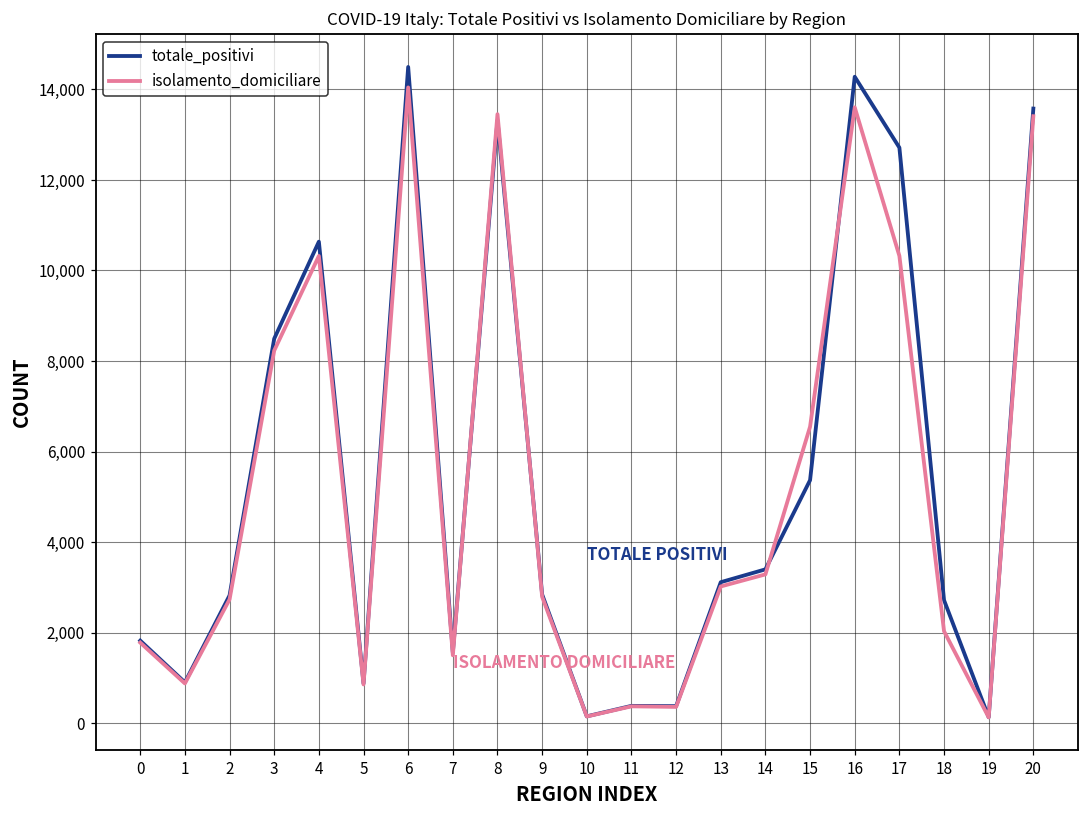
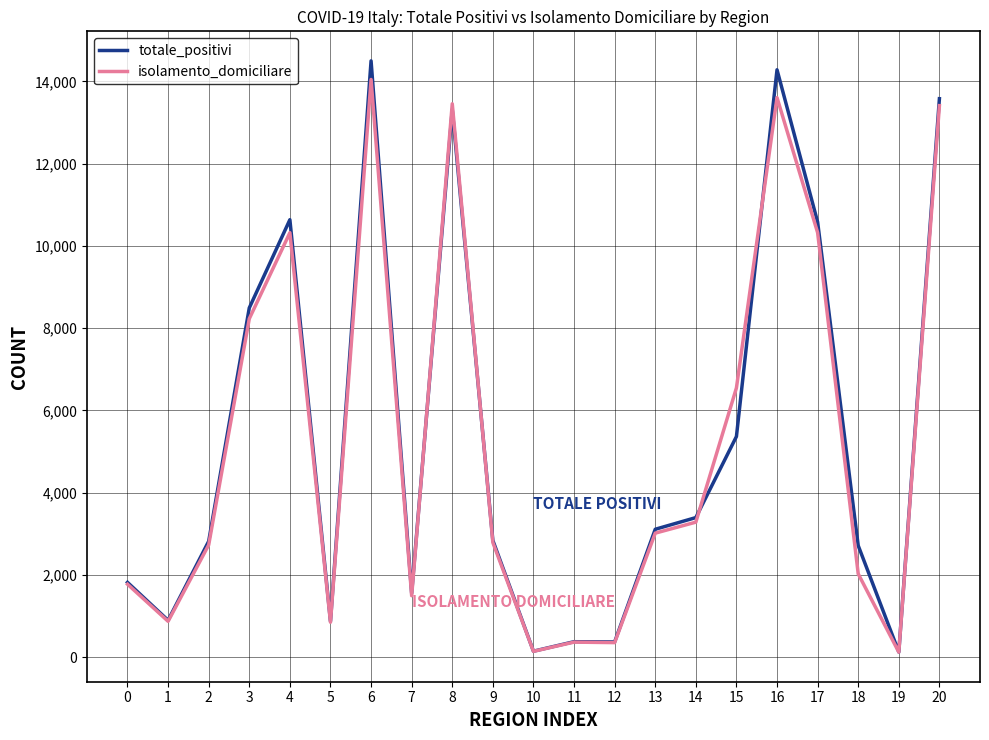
totale_positivi, 17: 12,700 -> 10,600
